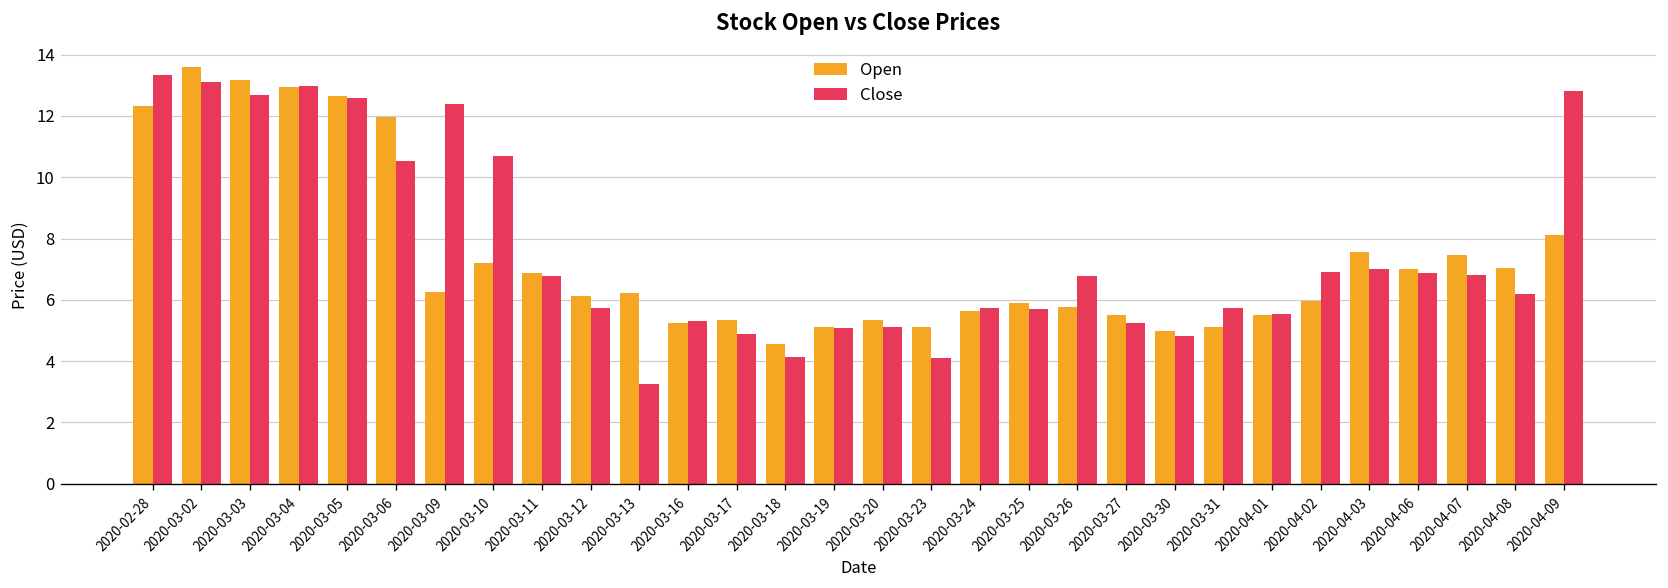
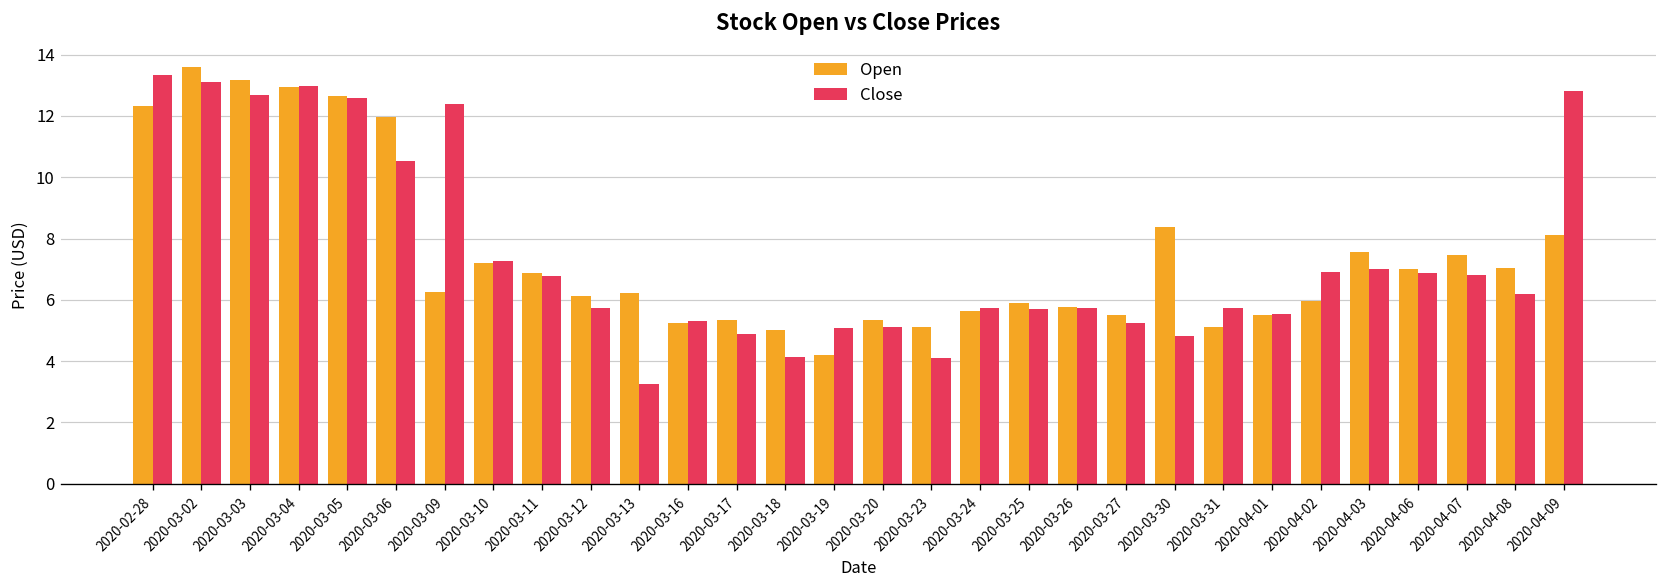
Close, 2020-03-10: 10.7 -> 7.3
Open, 2020-03-18: 4.6 -> 5.0
Open, 2020-03-19: 5.1 -> 4.2
Close, 2020-03-26: 6.8 -> 5.7
Open, 2020-03-30: 5.0 -> 8.4
